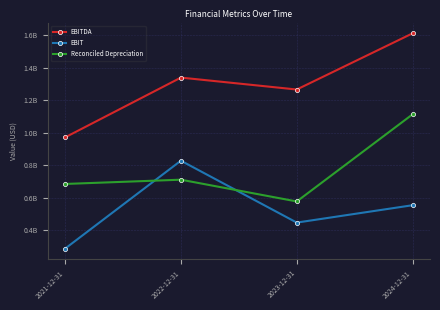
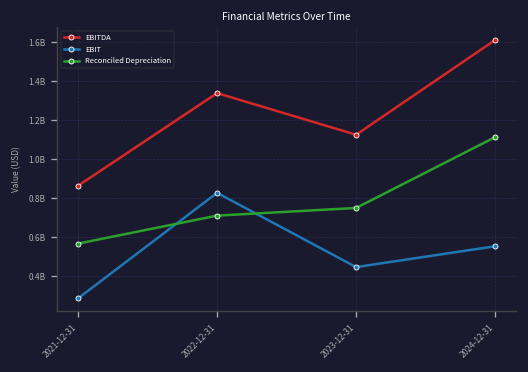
EBITDA, 2021-12-31: 970000000 -> 860000000
Reconciled Depreciation, 2021-12-31: 680000000 -> 570000000
EBITDA, 2023-12-31: 1270000000 -> 1130000000
Reconciled Depreciation, 2023-12-31: 580000000 -> 750000000
